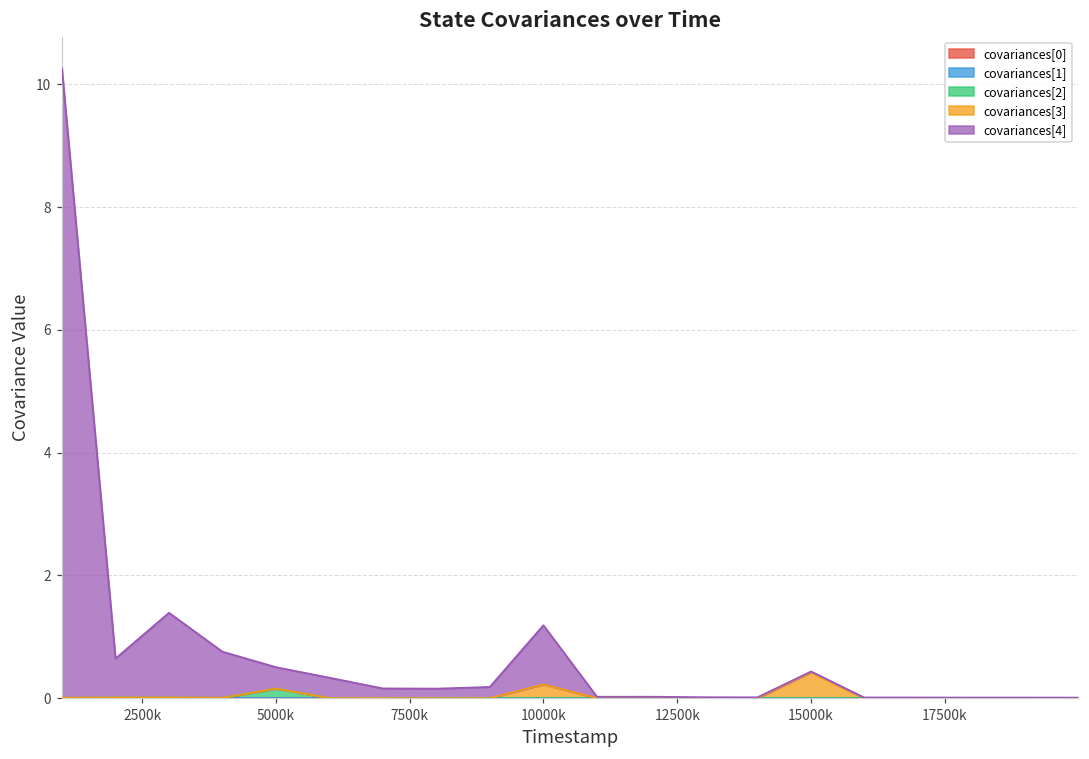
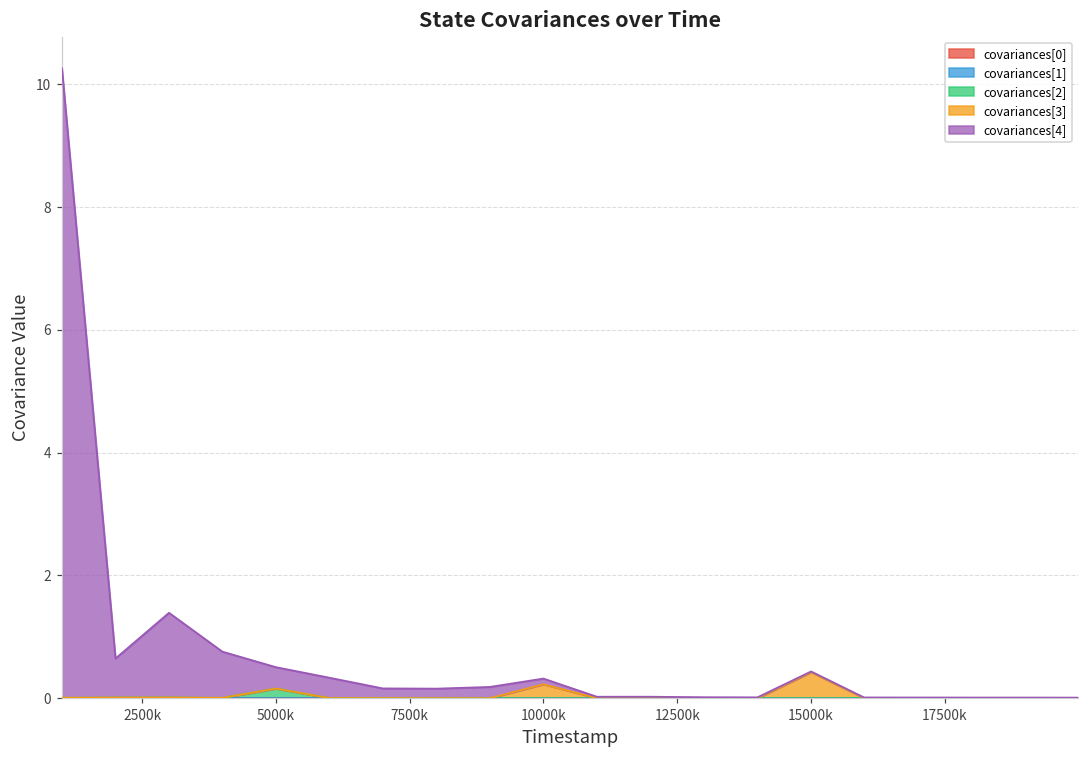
covariances[4], 10000k: 1.0 -> 0.1
